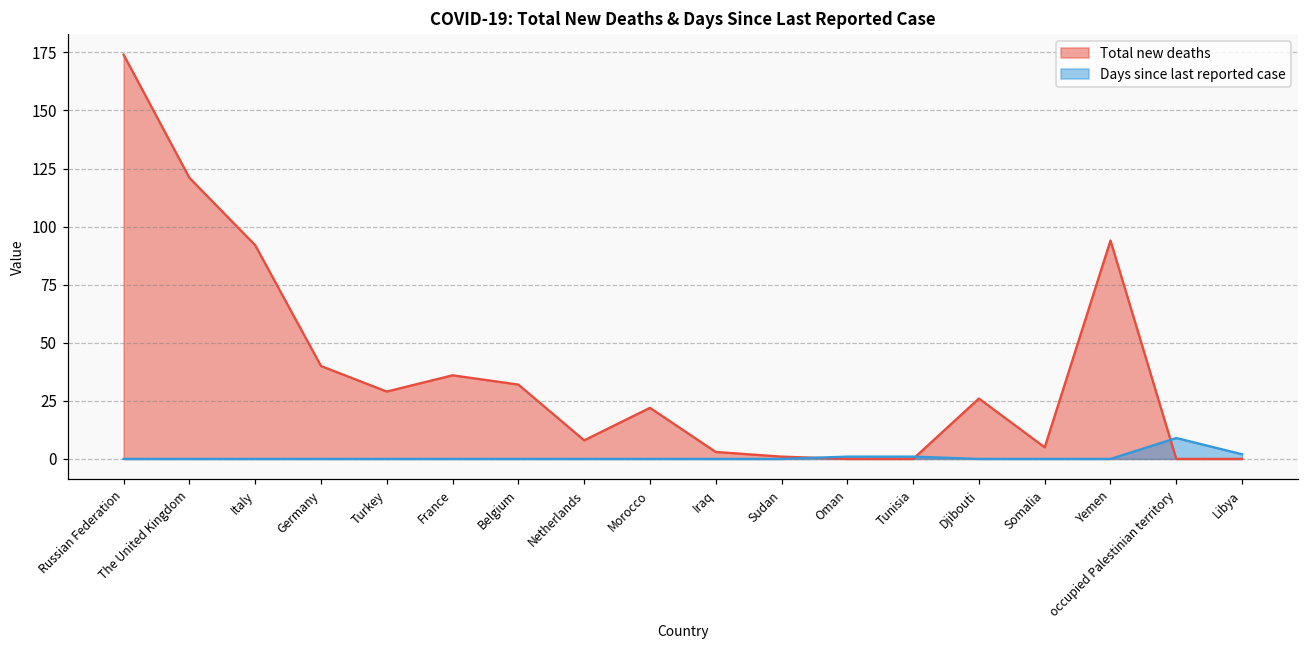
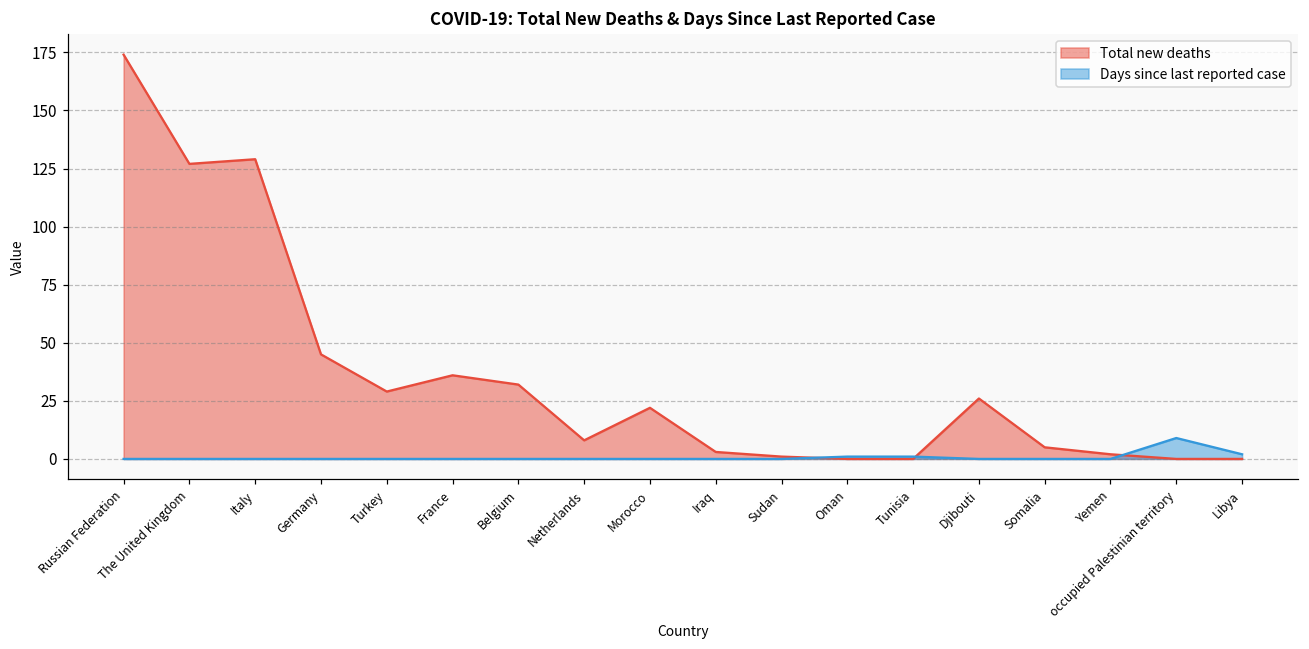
Total new deaths, The United Kingdom: 121 -> 127
Total new deaths, Italy: 92 -> 129
Total new deaths, Germany: 40 -> 45
Total new deaths, Yemen: 94 -> 2
